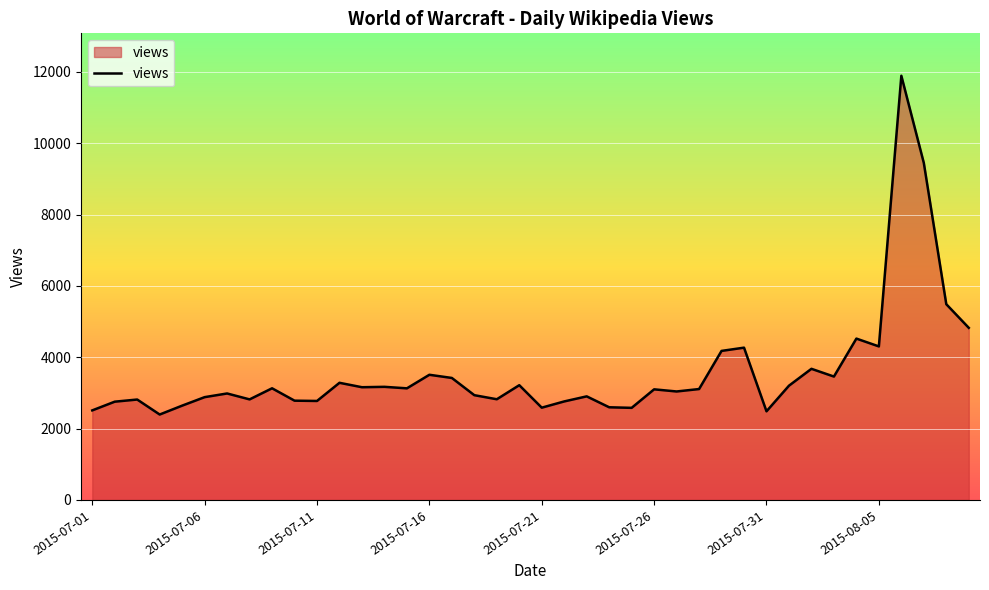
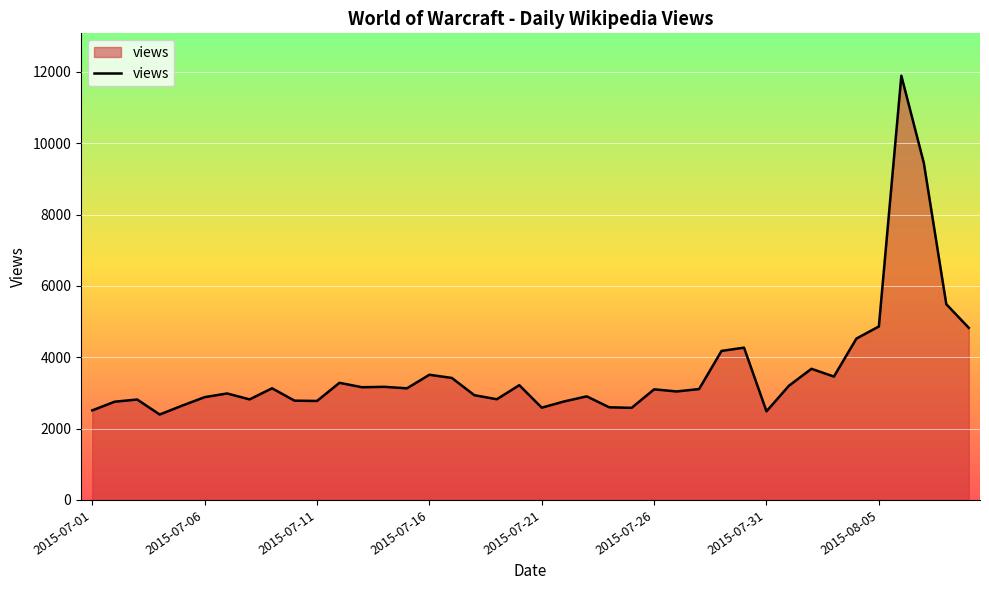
2015-08-05: 4300 -> 4900
